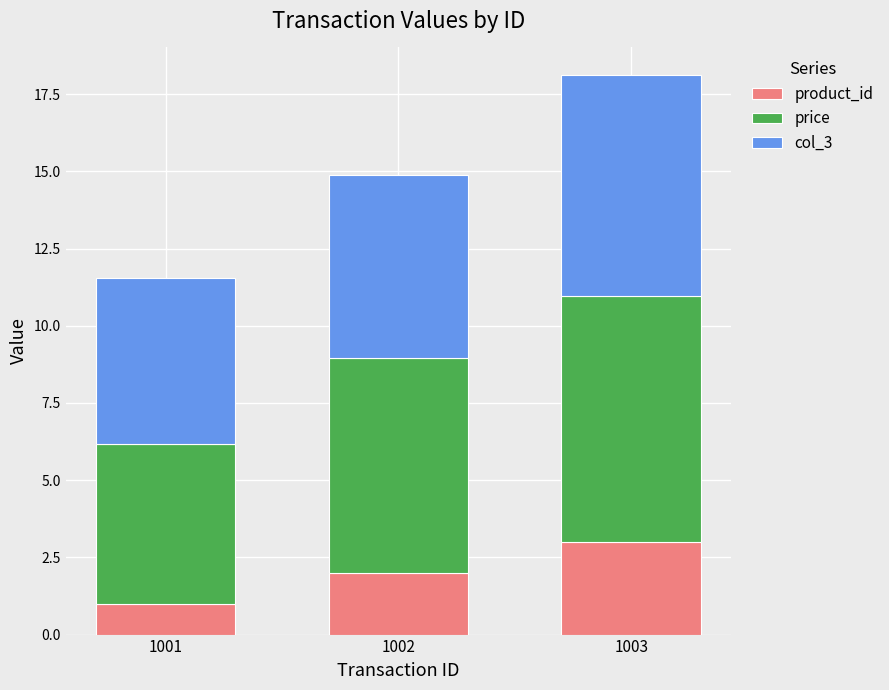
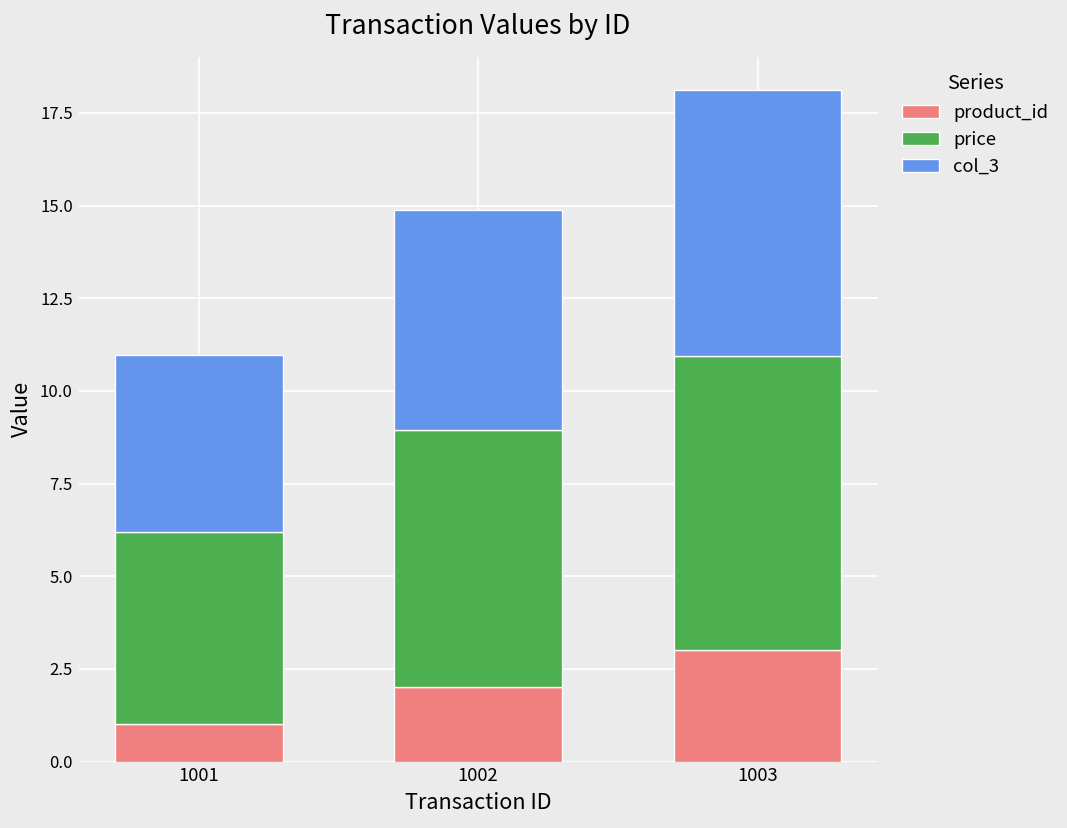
col_3, 1001: 5.4 -> 4.8
